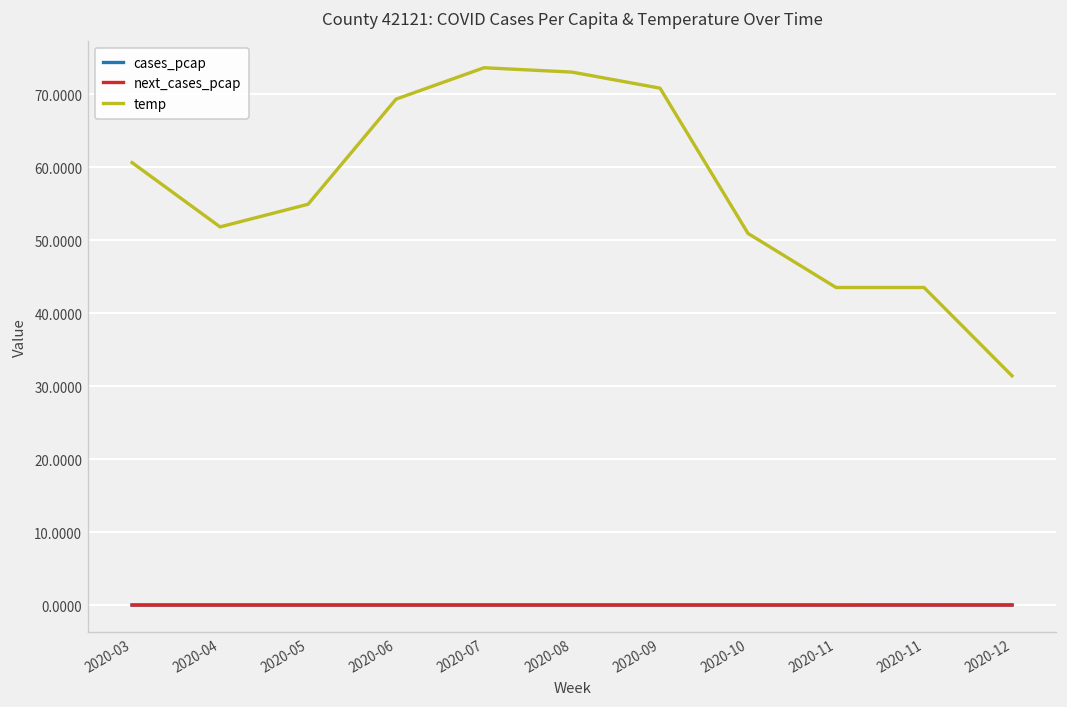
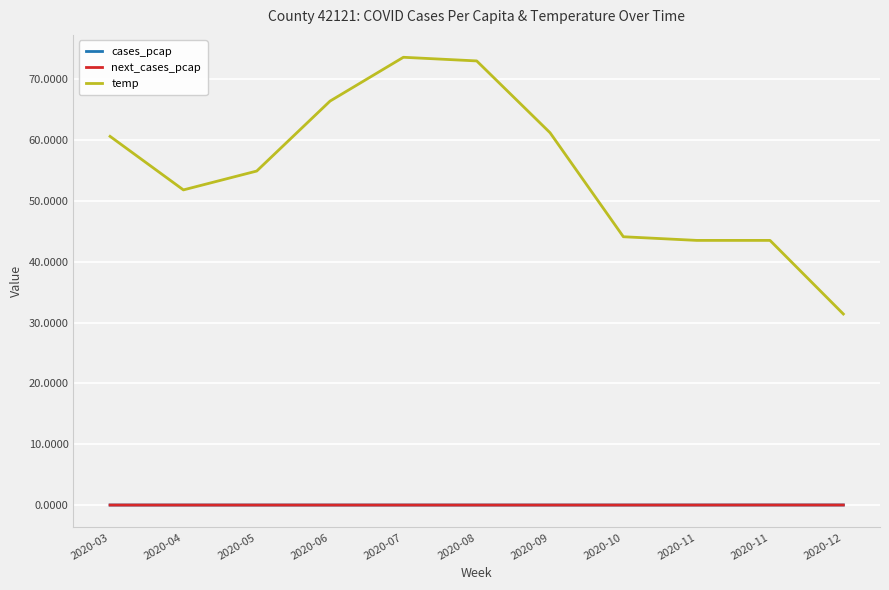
temp, 2020-06: 69 -> 66
temp, 2020-09: 71 -> 61
temp, 2020-10: 51 -> 44
